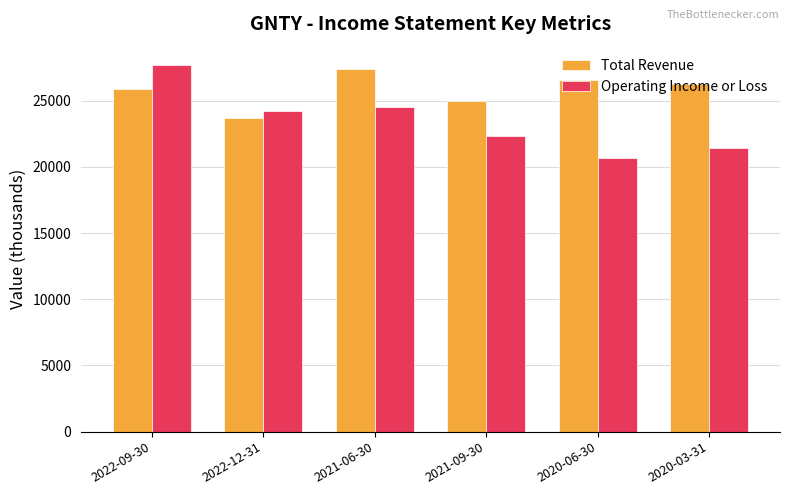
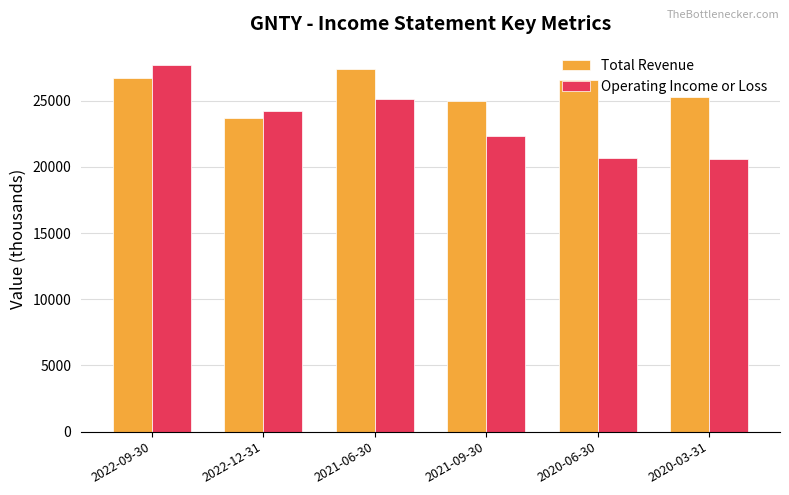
Total Revenue, 2022-09-30: 25900 -> 26700
Operating Income or Loss, 2021-06-30: 24500 -> 25100
Total Revenue, 2020-03-31: 26300 -> 25300
Operating Income or Loss, 2020-03-31: 21400 -> 20600
